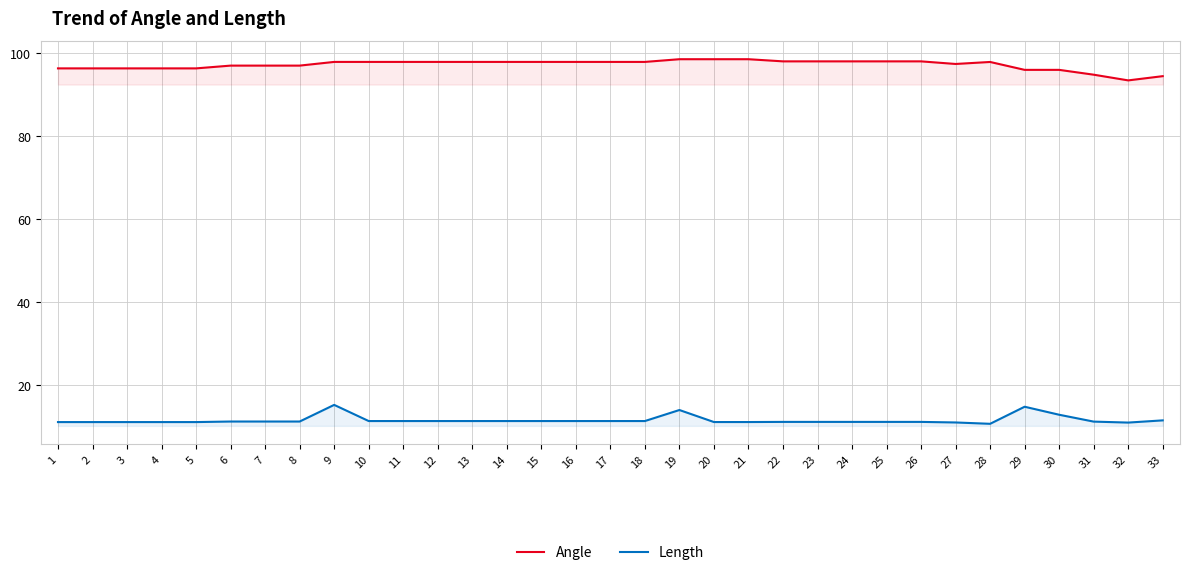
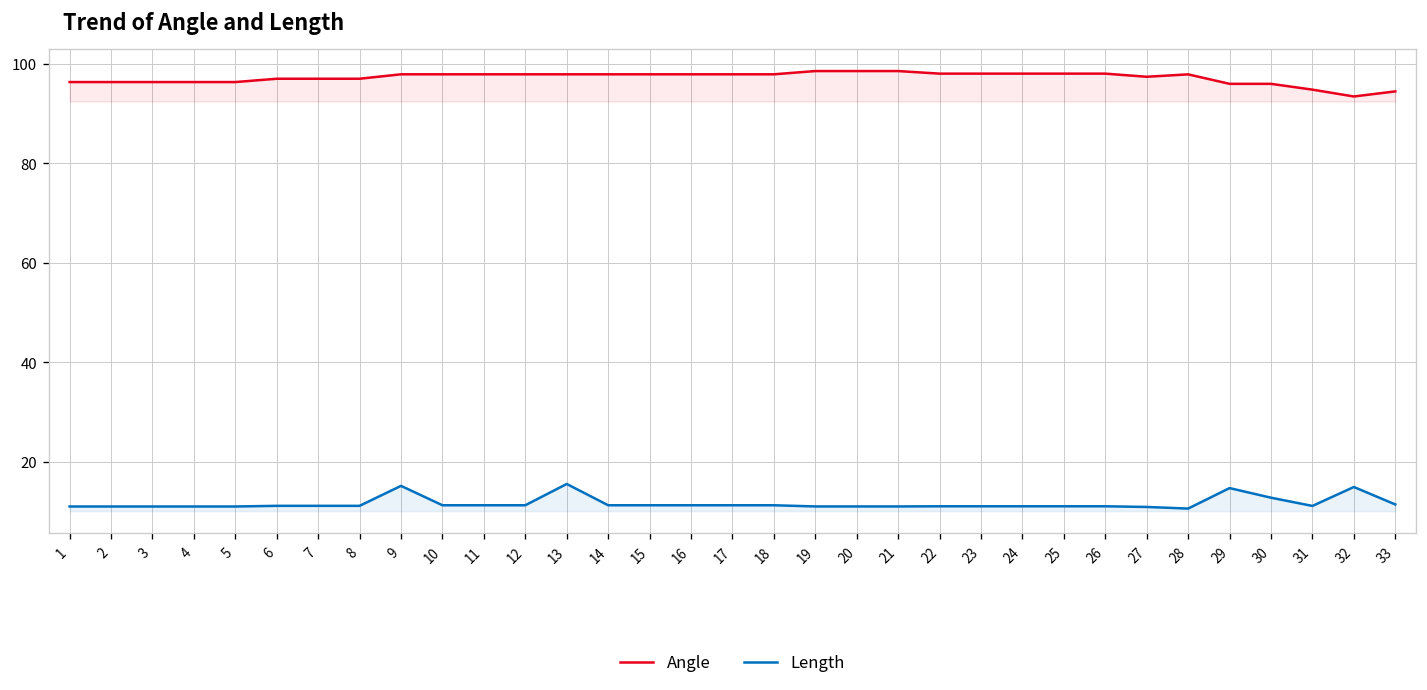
Length, 13: 11 -> 16
Length, 19: 14 -> 11
Length, 32: 11 -> 15
